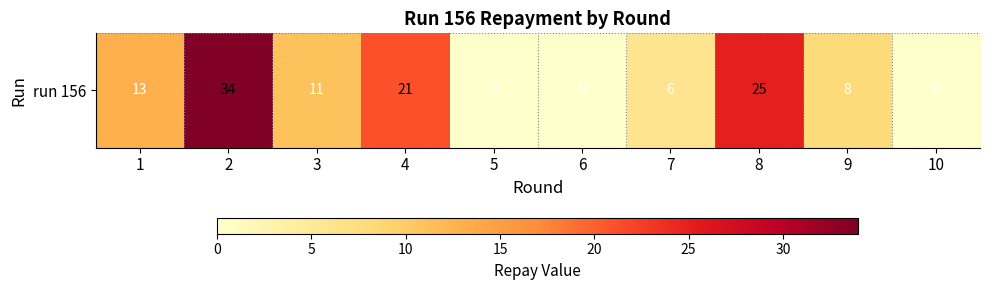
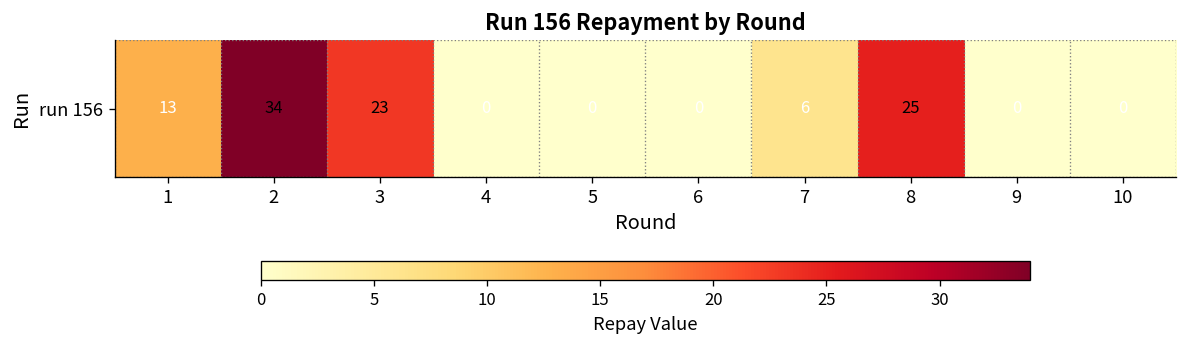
run 156, 3: 11 -> 23
run 156, 4: 21 -> 0
run 156, 9: 8 -> 0
